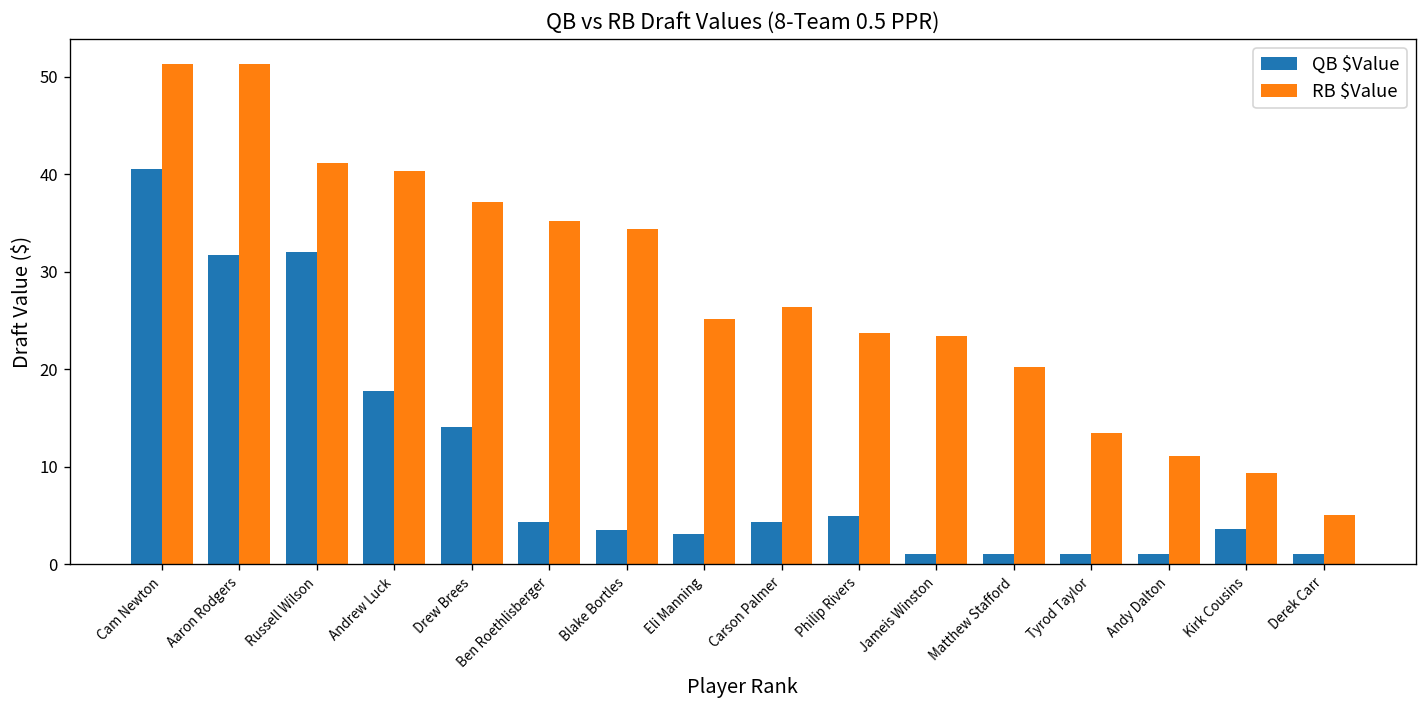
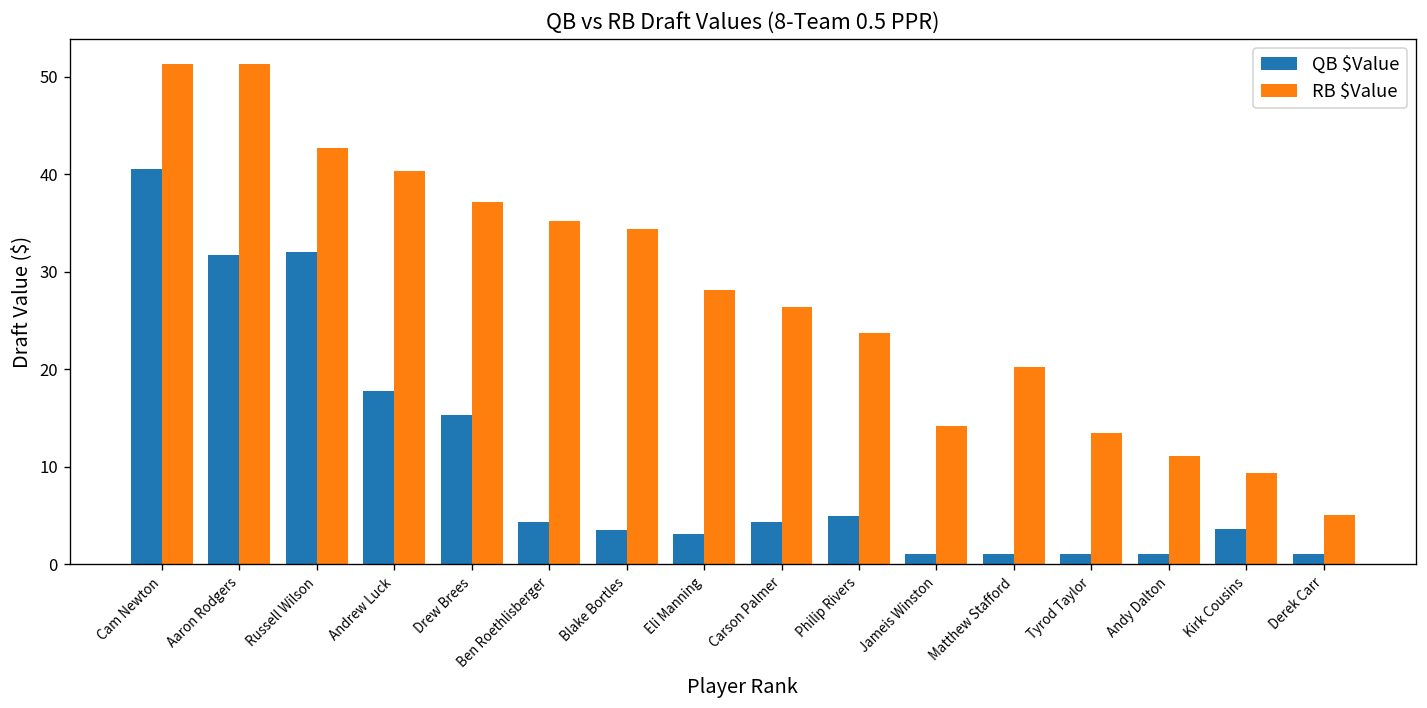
RB $Value, Russell Wilson: 41 -> 43
QB $Value, Drew Brees: 14 -> 15
RB $Value, Eli Manning: 25 -> 28
RB $Value, Jameis Winston: 23 -> 14
